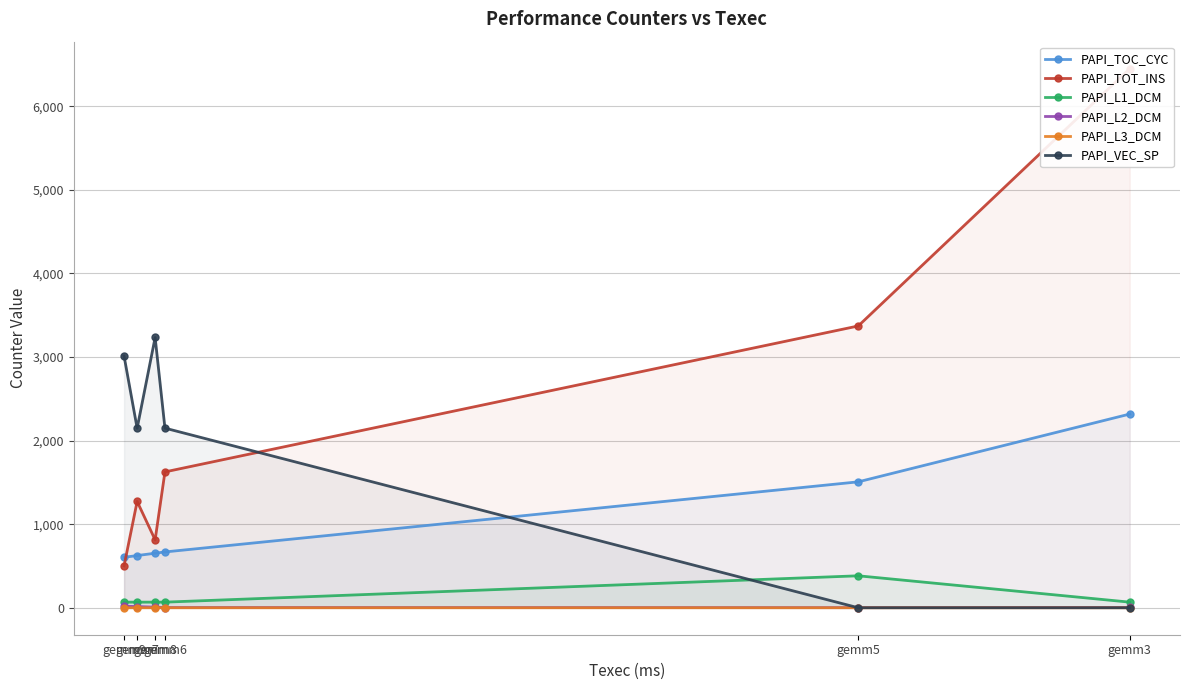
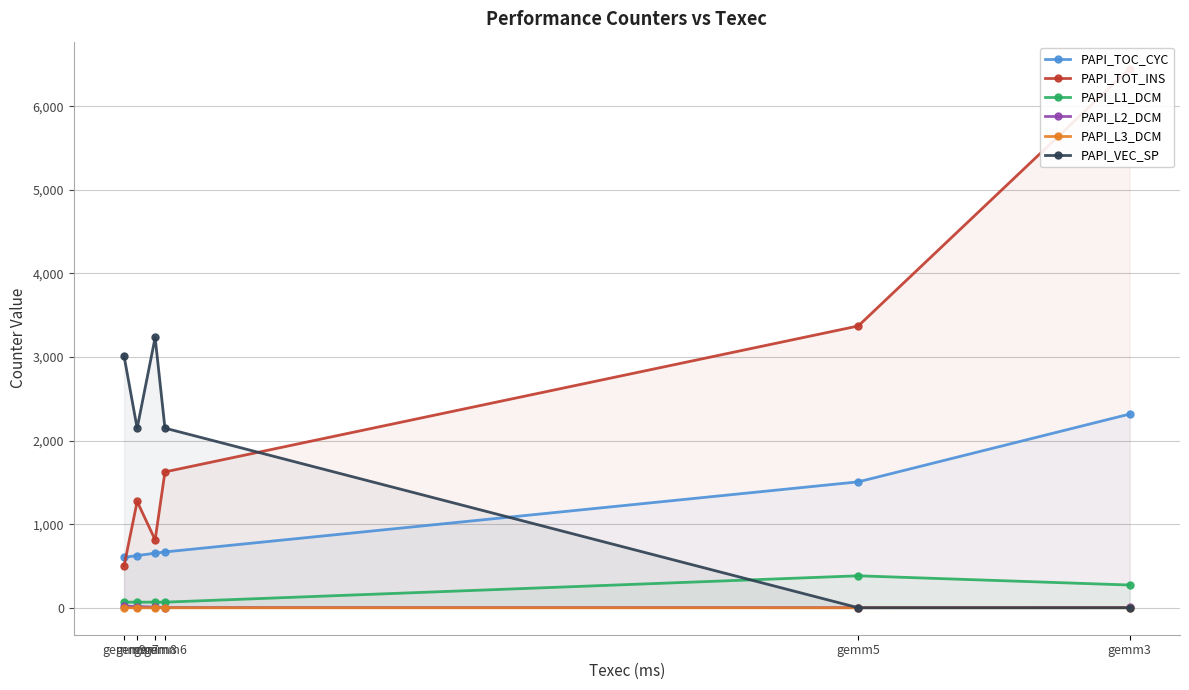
PAPI_L1_DCM, gemm3: 100 -> 300
